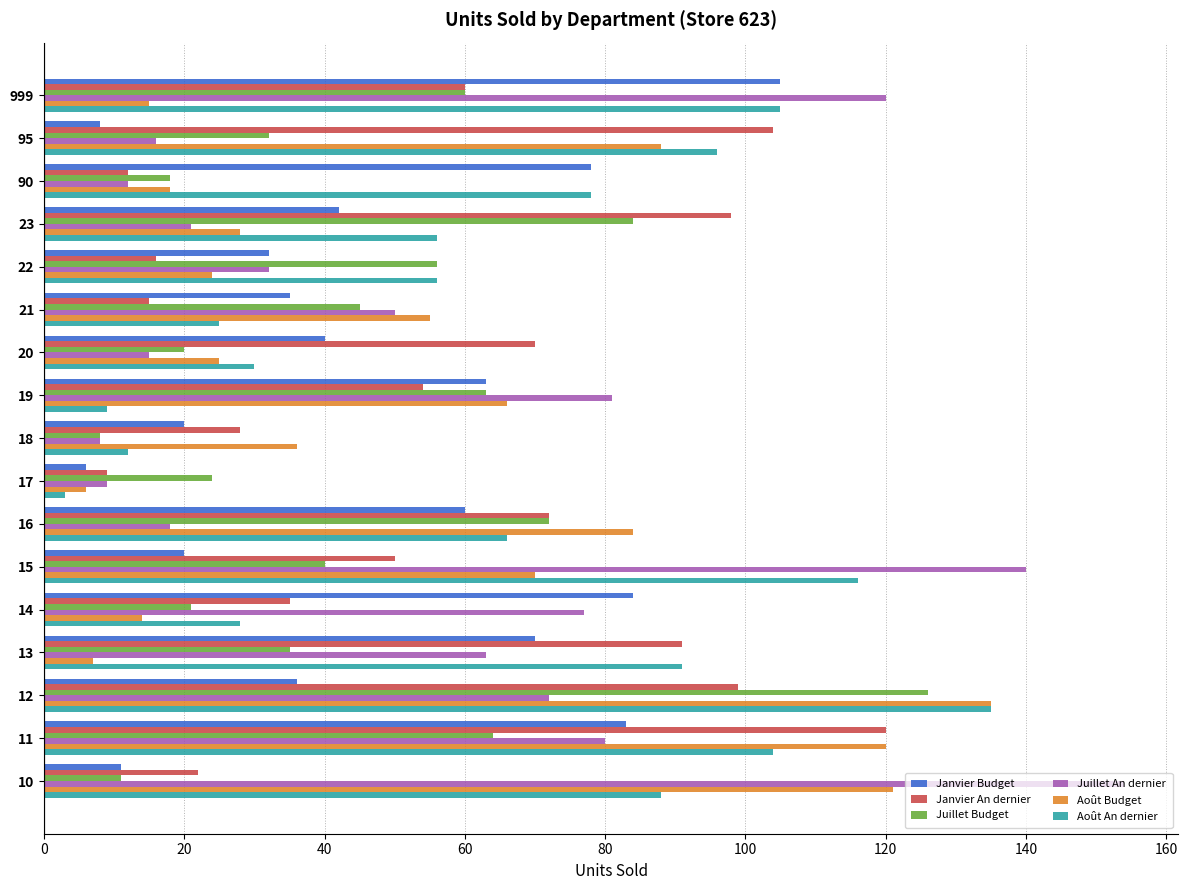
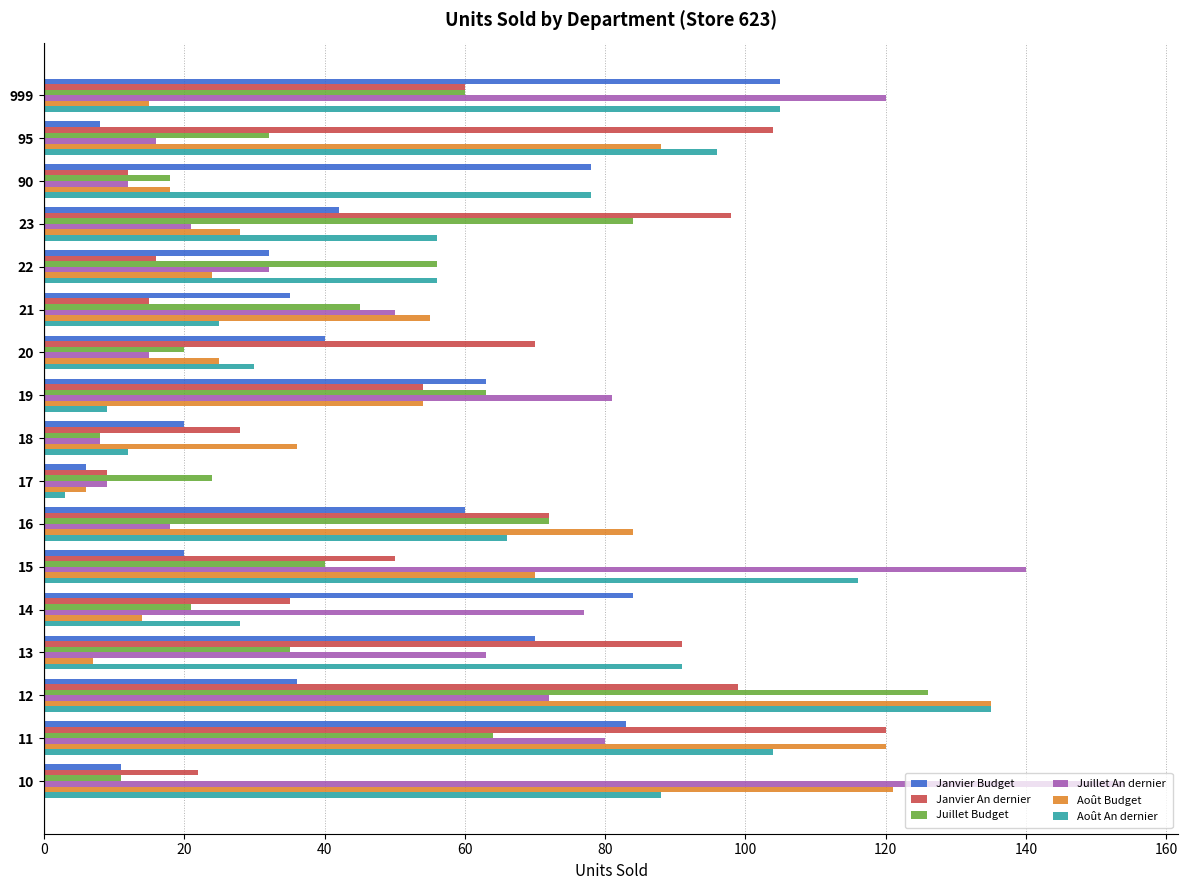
Août Budget, 19: 66 -> 54
